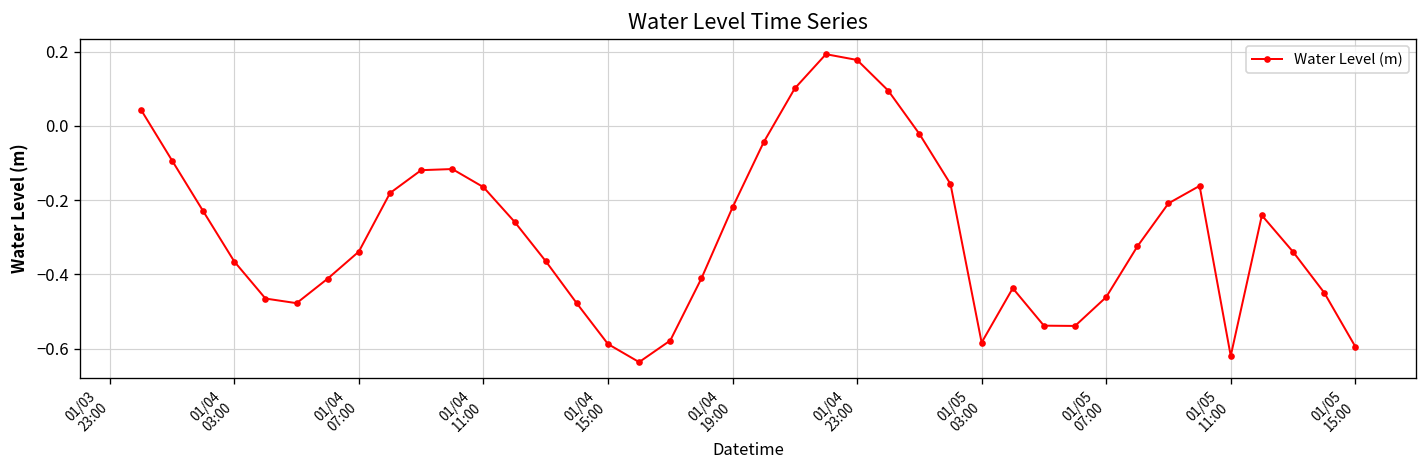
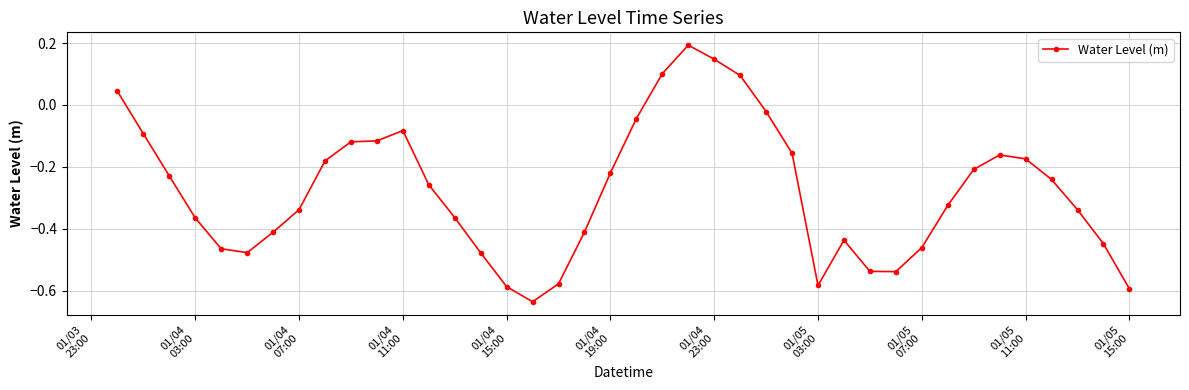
01/04 11:00: -0.16 -> -0.08
01/04 23:00: 0.18 -> 0.15
01/05 11:00: -0.62 -> -0.17
